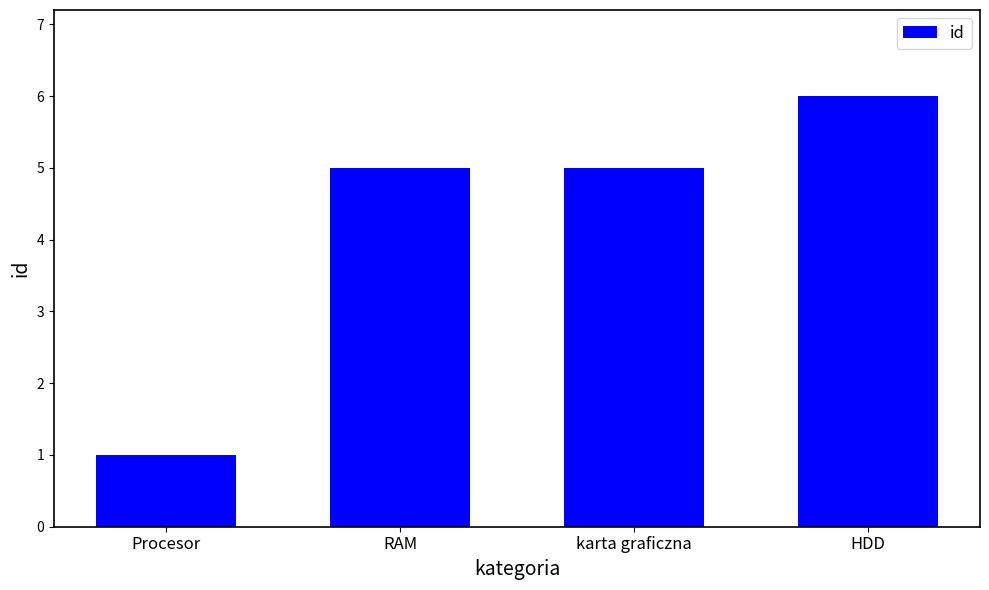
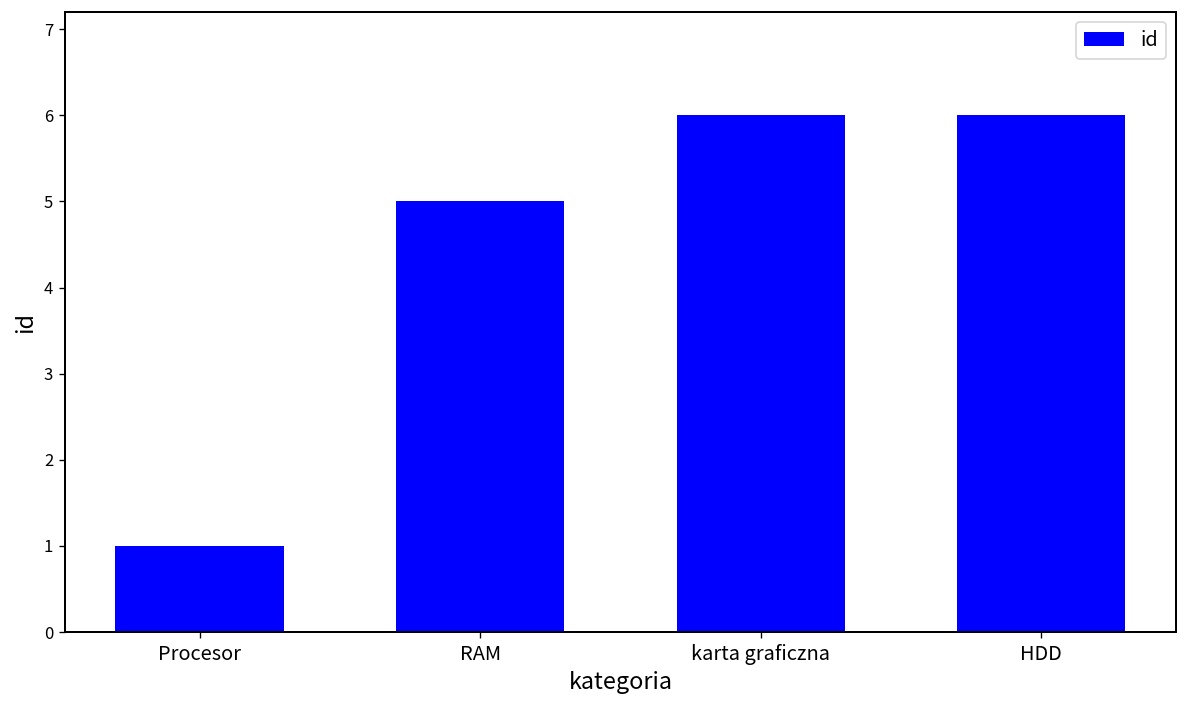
karta graficzna: 5 -> 6
